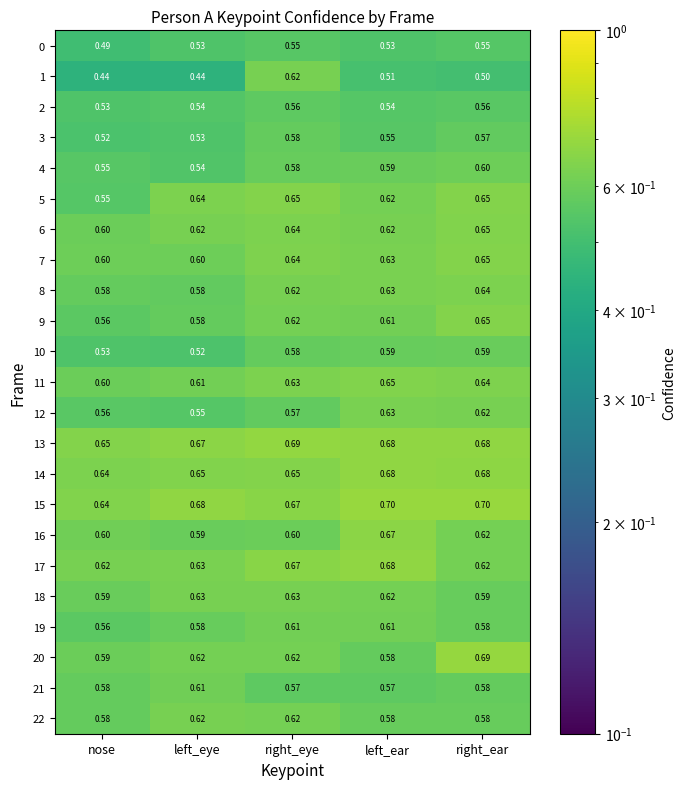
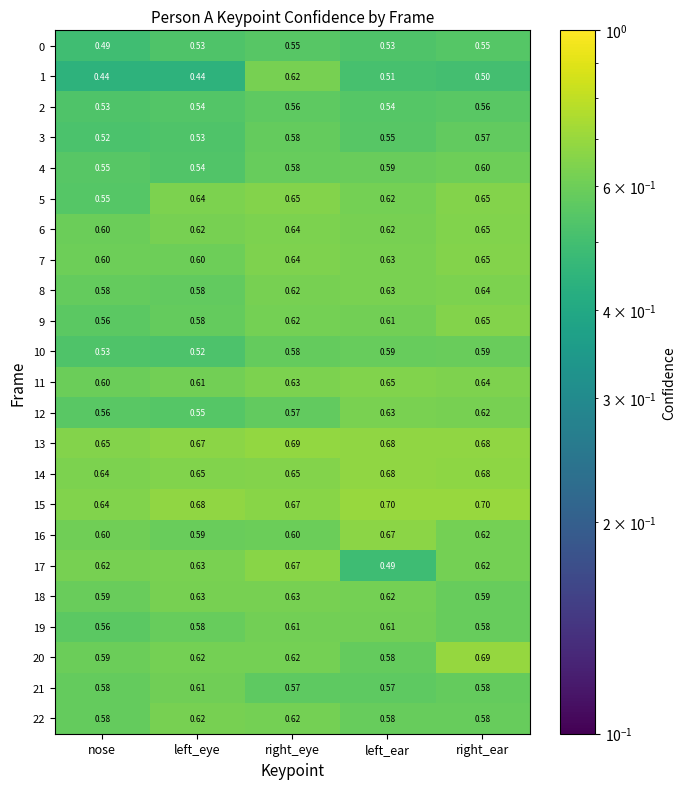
17, left_ear: 0.68 -> 0.49
